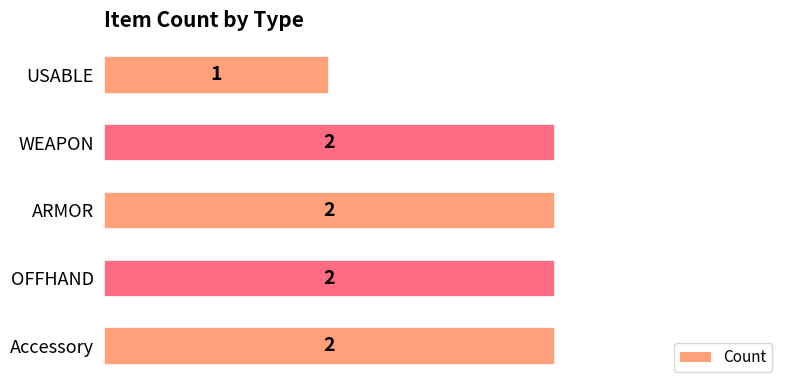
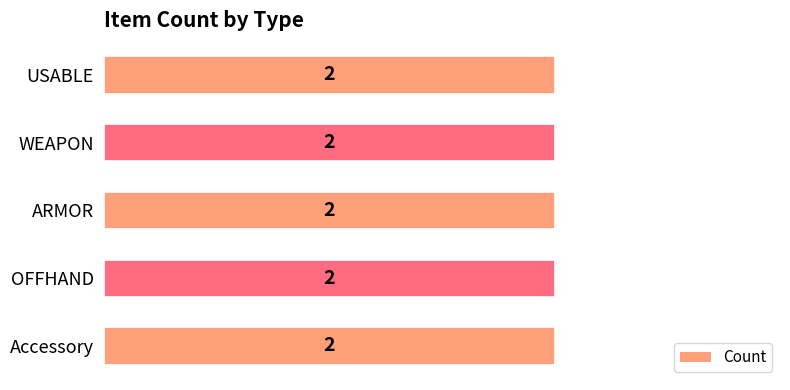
USABLE: 1 -> 2
